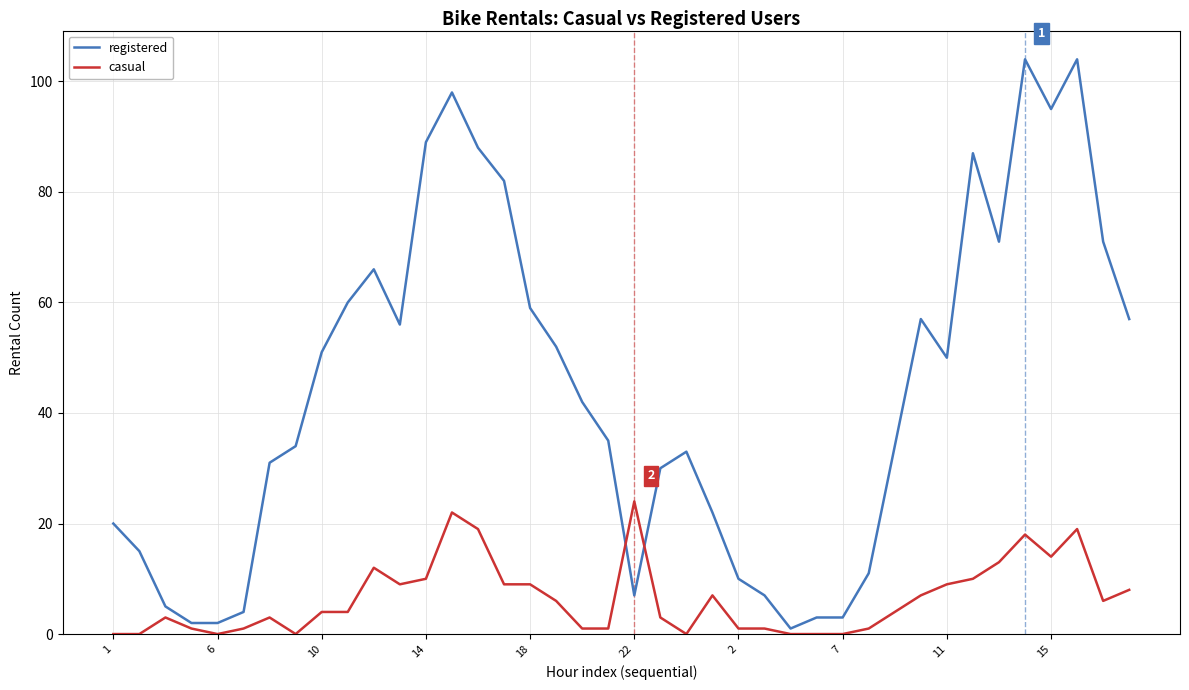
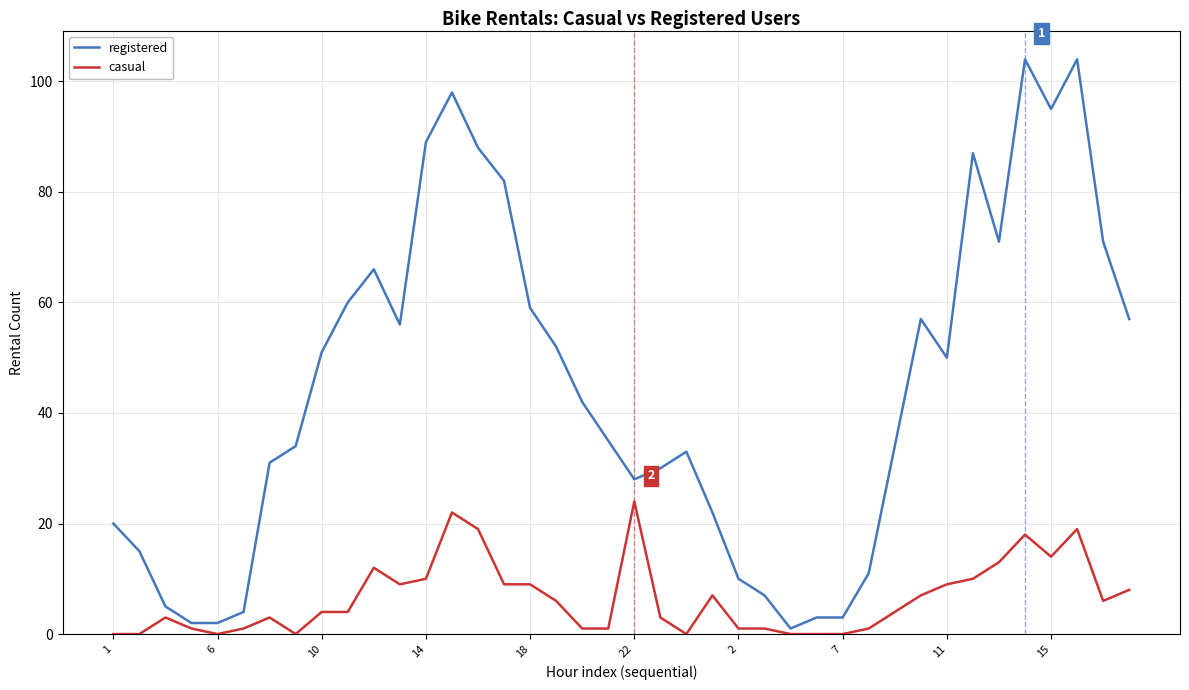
registered, 22: 7 -> 28
